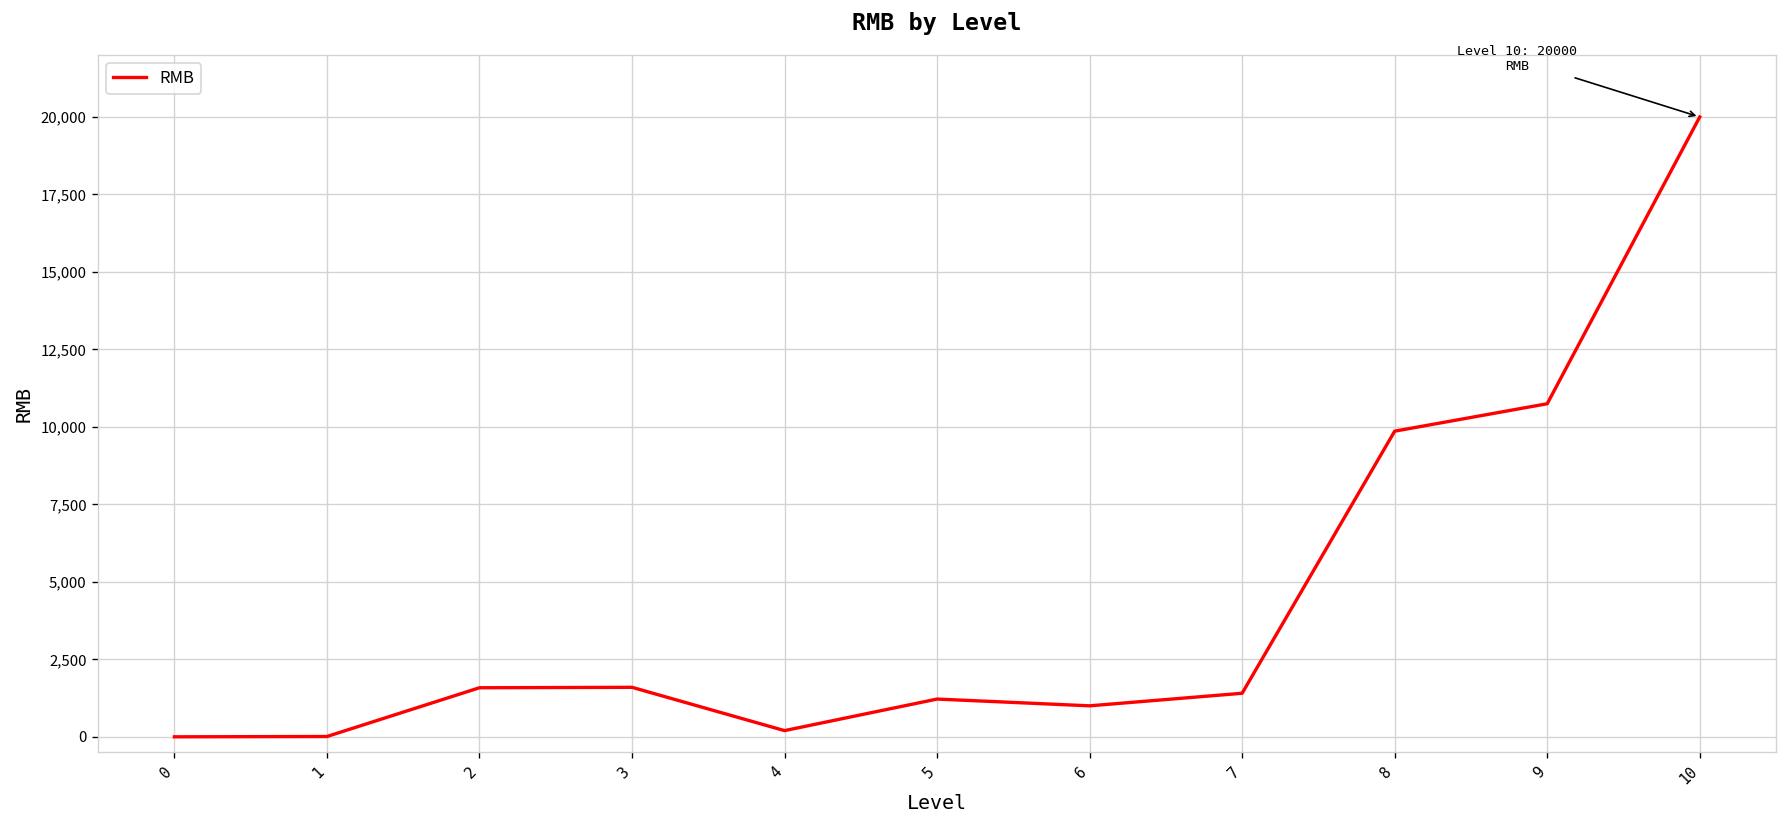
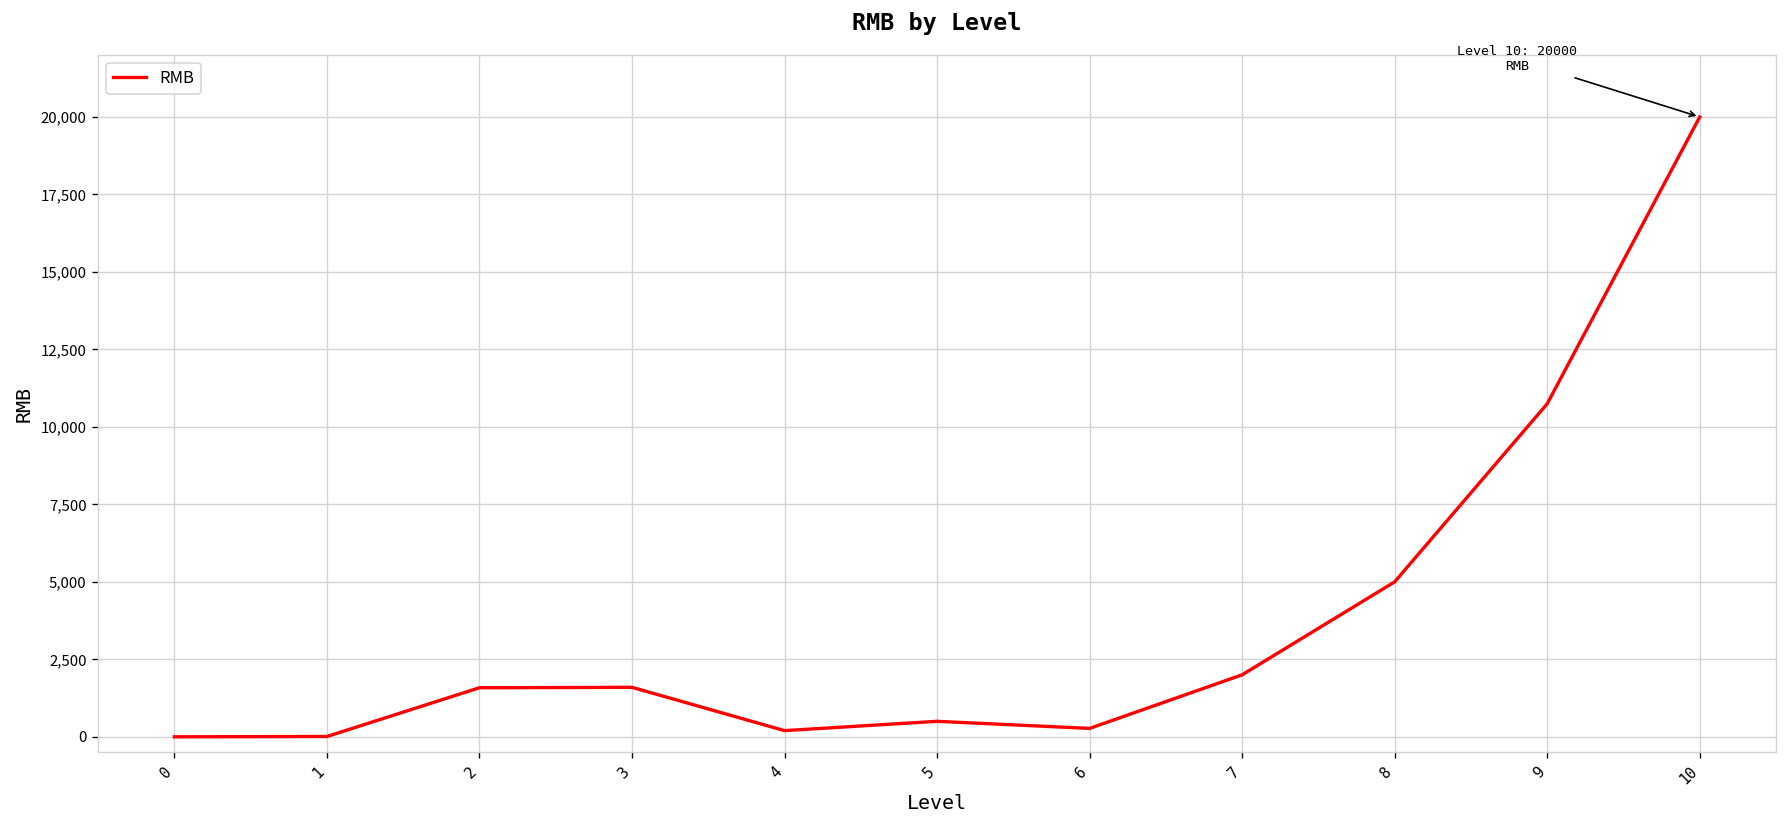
5: 1,200 -> 500
6: 1,000 -> 300
7: 1,400 -> 2,000
8: 9,900 -> 5,000
